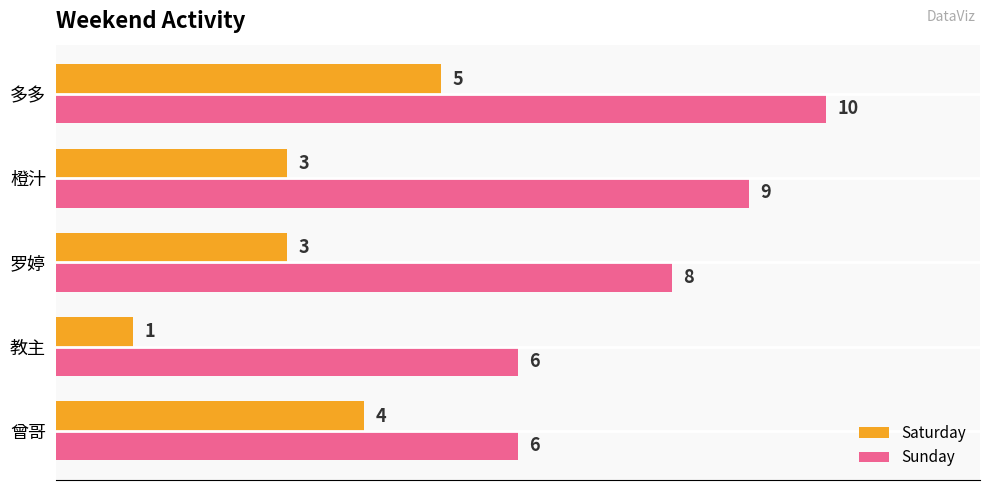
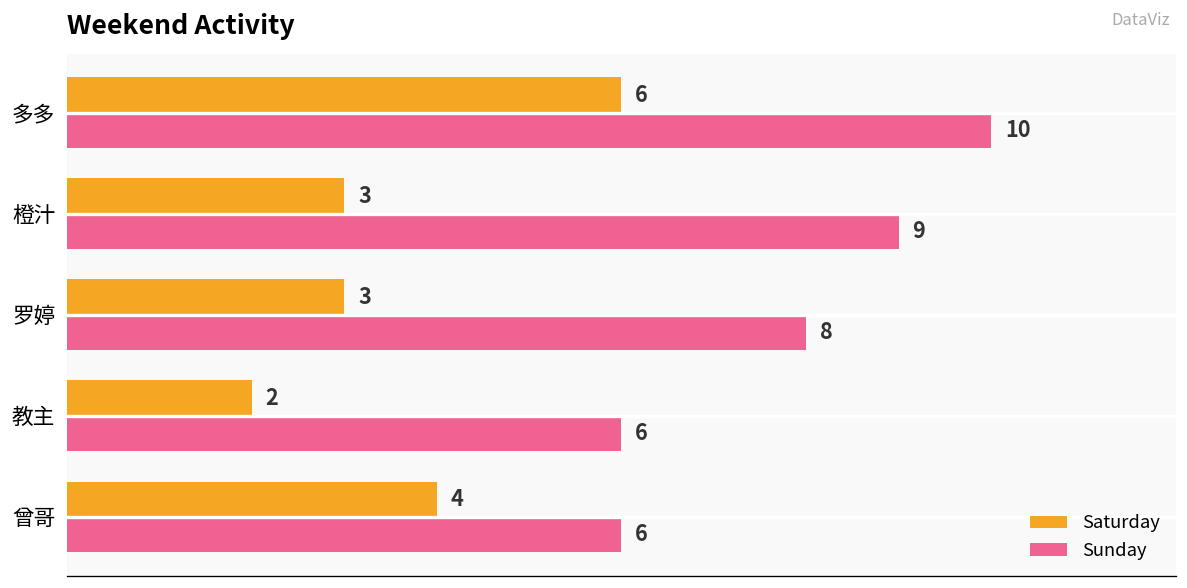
Saturday, 多多: 5 -> 6
Saturday, 教主: 1 -> 2
